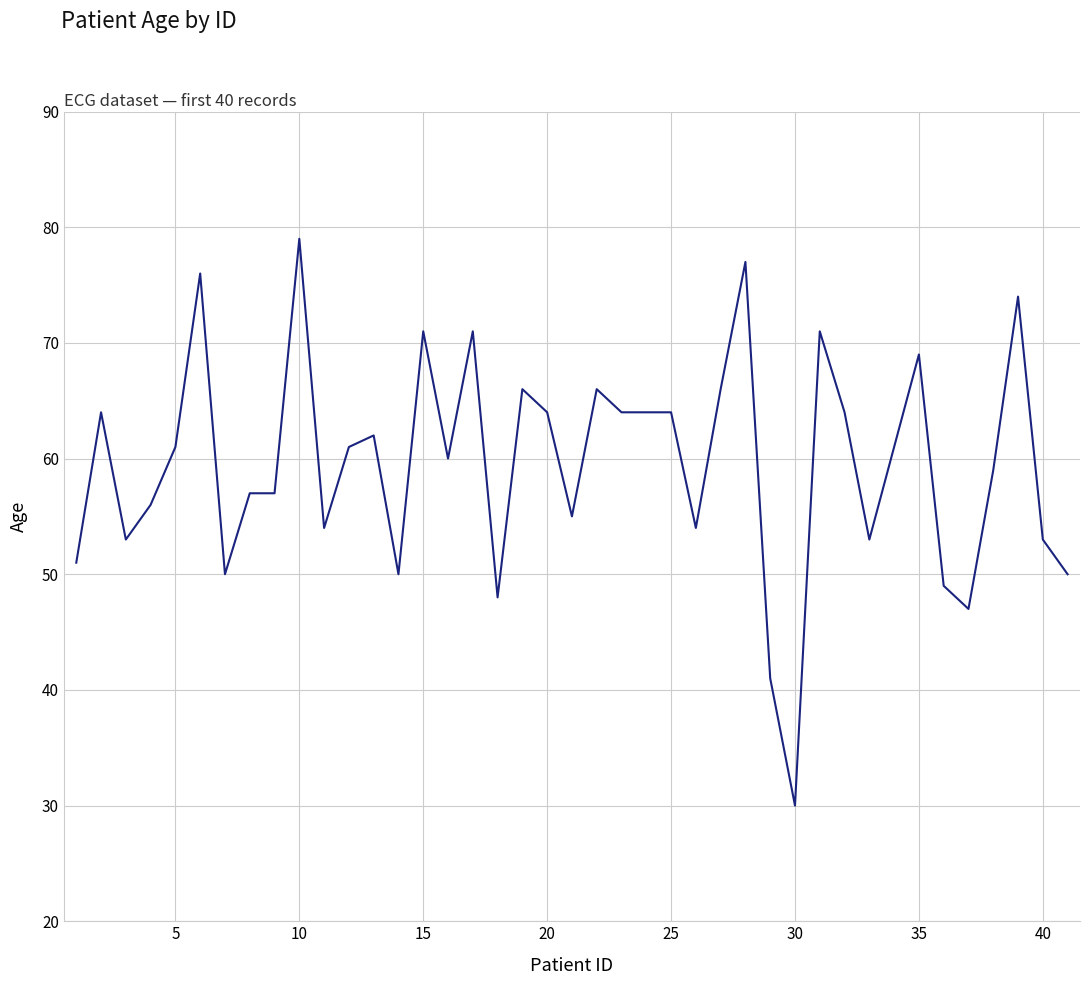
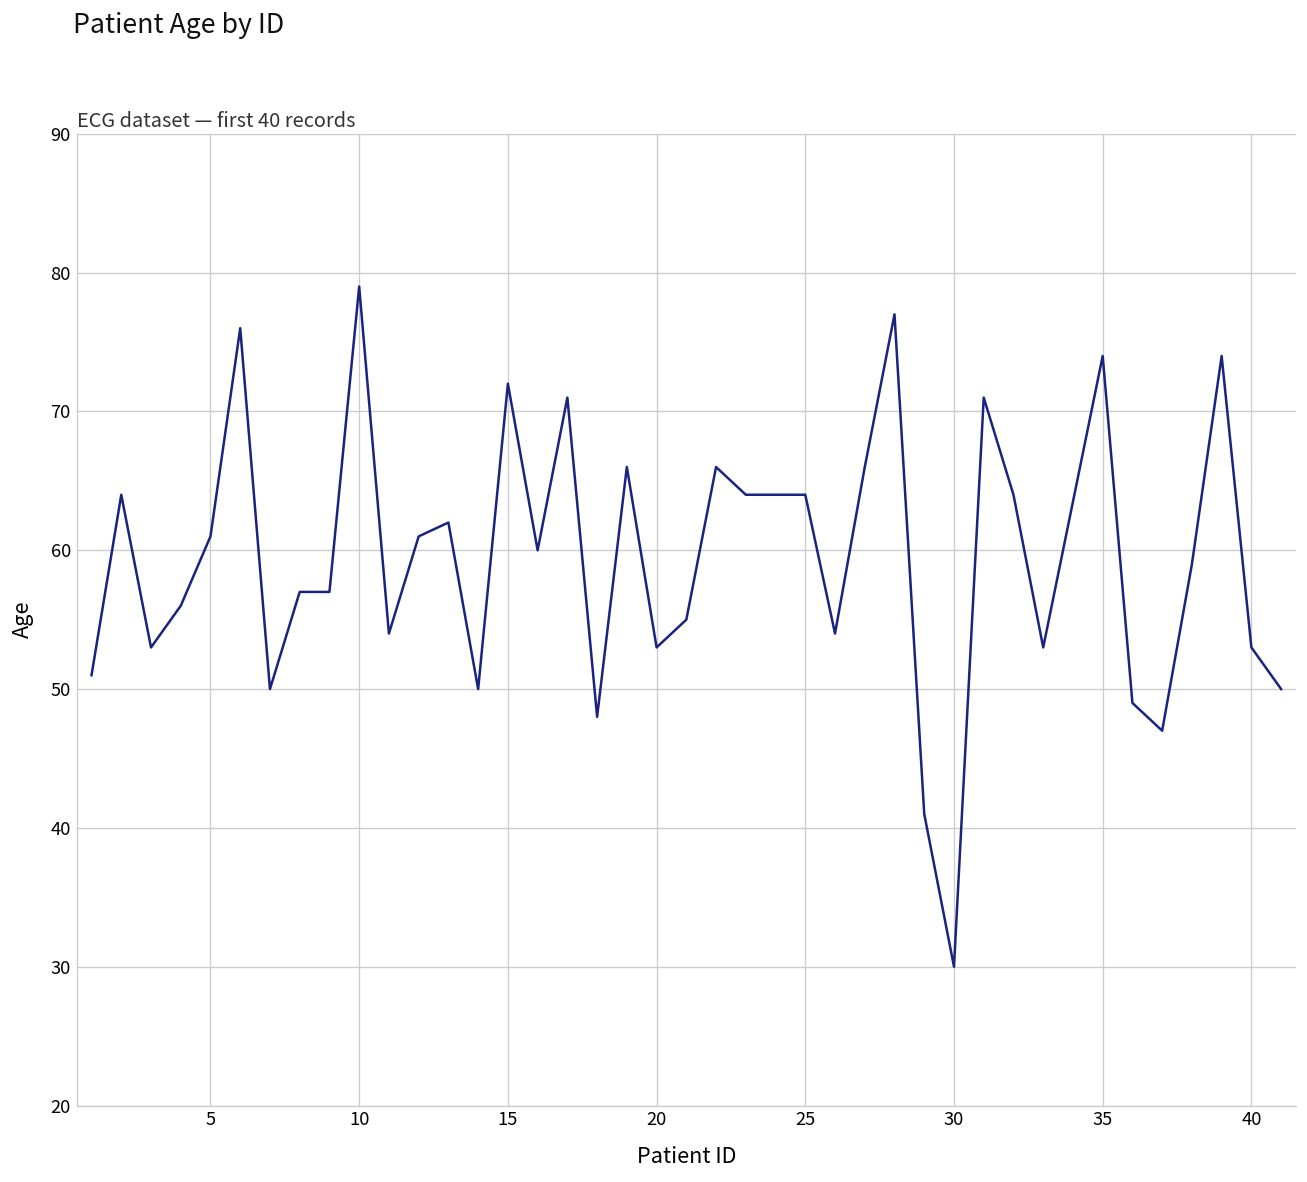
15: 71 -> 72
20: 64 -> 53
35: 69 -> 74
